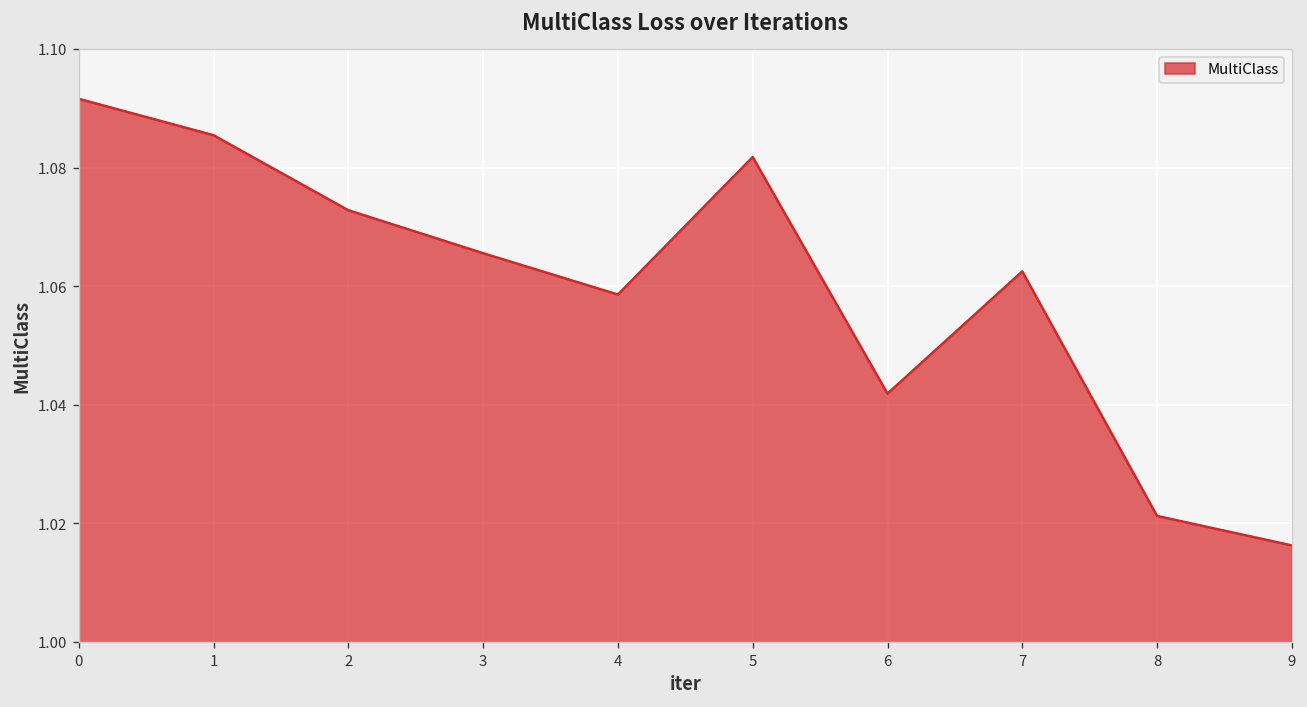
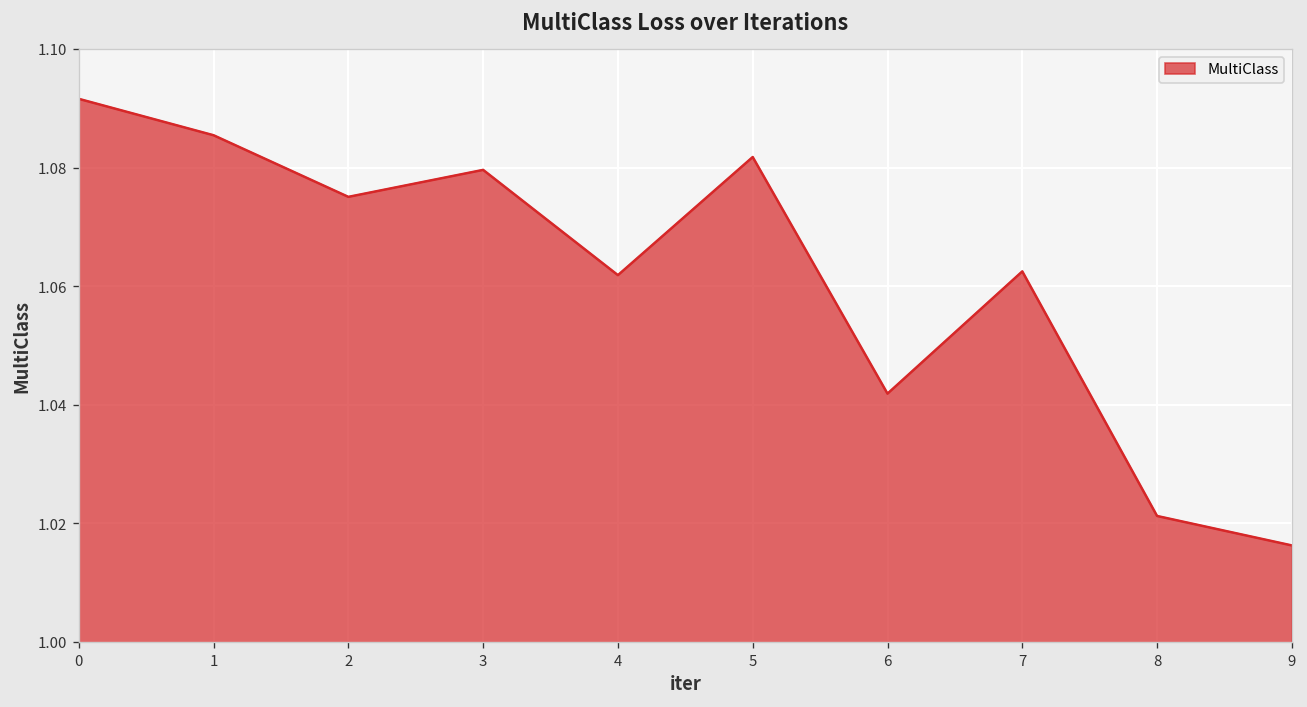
2: 1.073 -> 1.075
3: 1.066 -> 1.080
4: 1.059 -> 1.062
